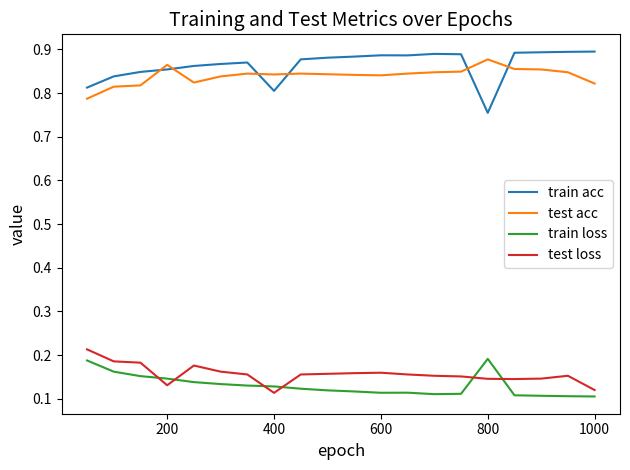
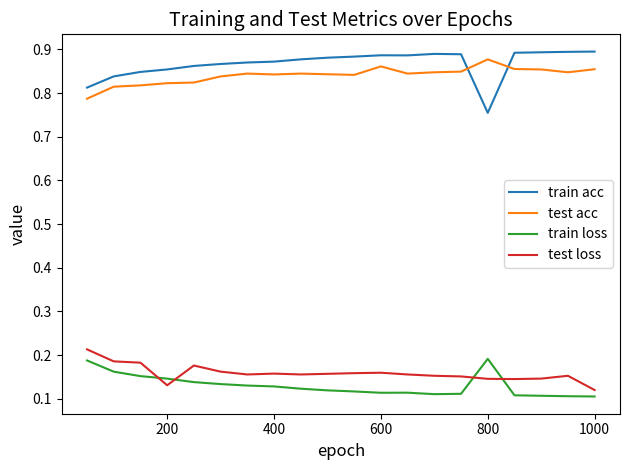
test acc, 200: 0.86 -> 0.82
train acc, 400: 0.80 -> 0.87
test loss, 400: 0.11 -> 0.16
test acc, 600: 0.84 -> 0.86
test acc, 1000: 0.82 -> 0.85
